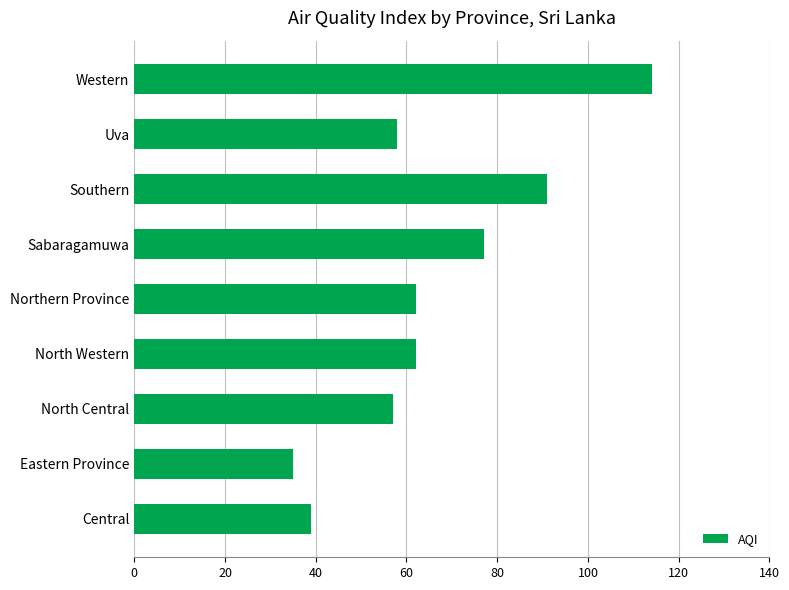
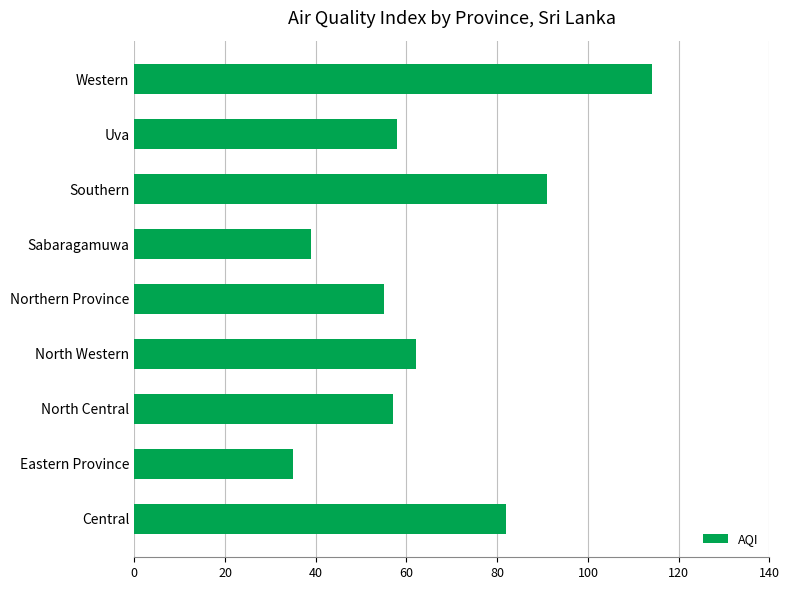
Sabaragamuwa: 77 -> 39
Northern Province: 62 -> 55
Central: 39 -> 82
